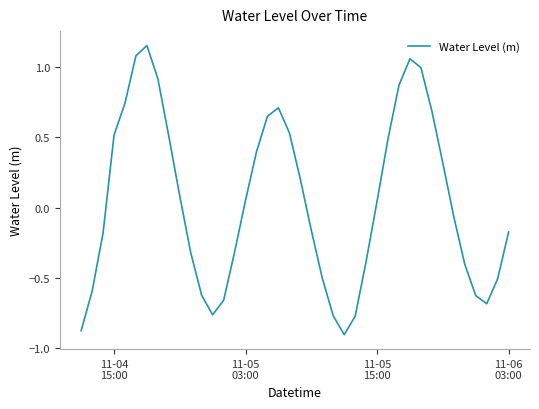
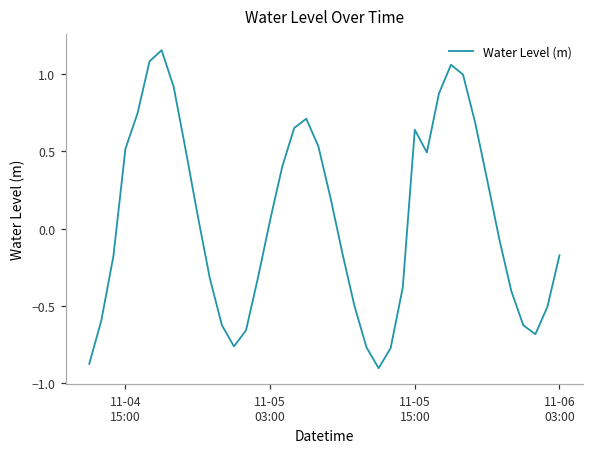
11-05 15:00: 0.05 -> 0.64
